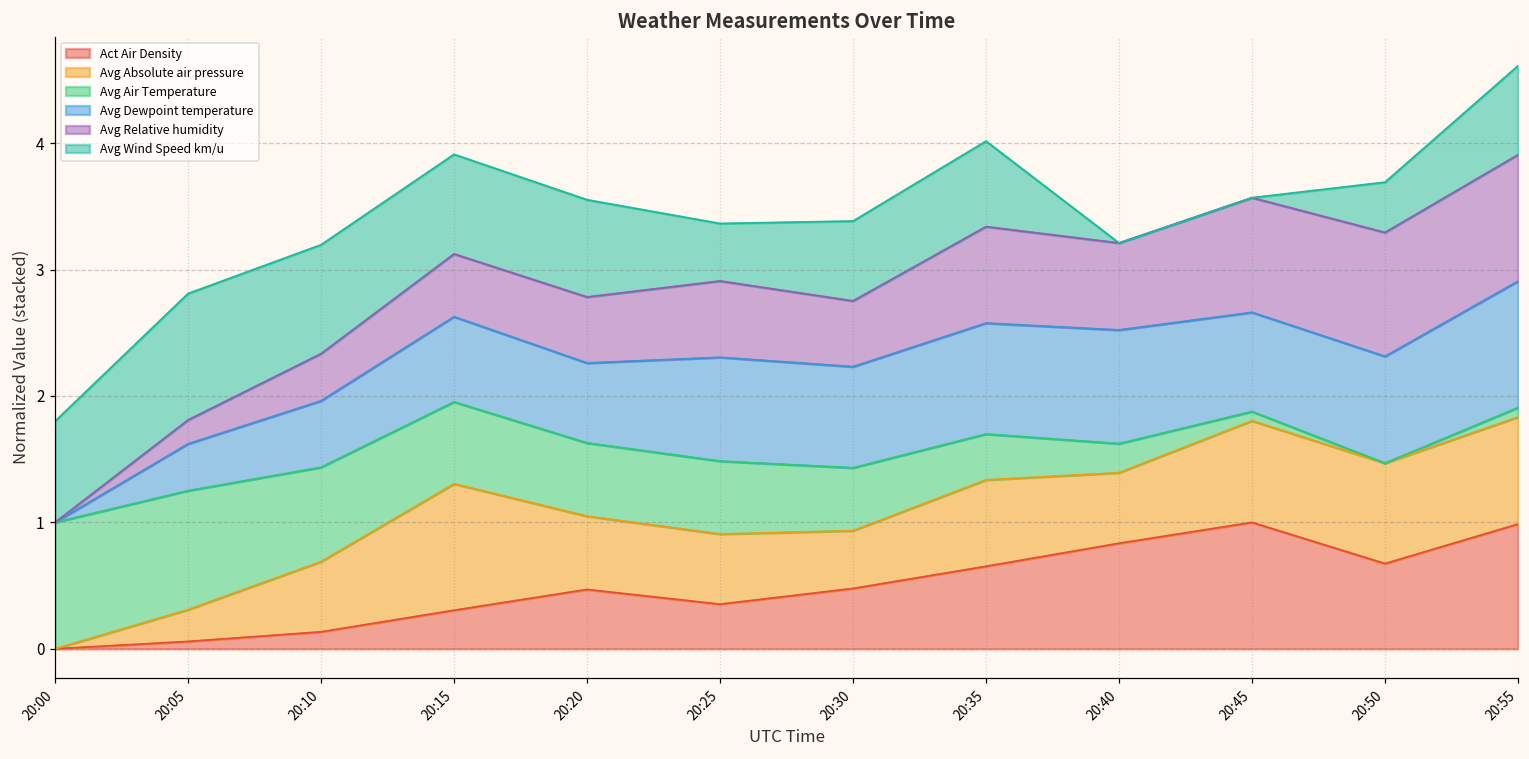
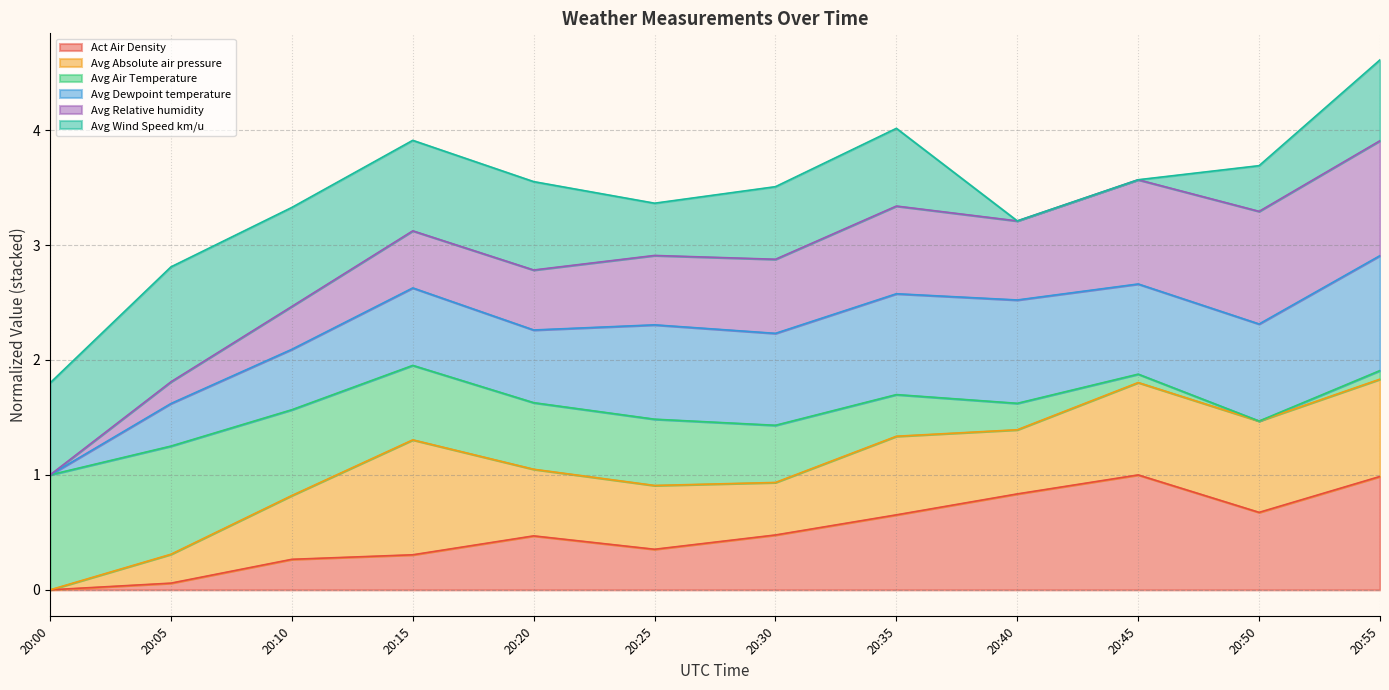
Act Air Density, 20:10: 0.13 -> 0.27
Avg Relative humidity, 20:30: 0.52 -> 0.64
